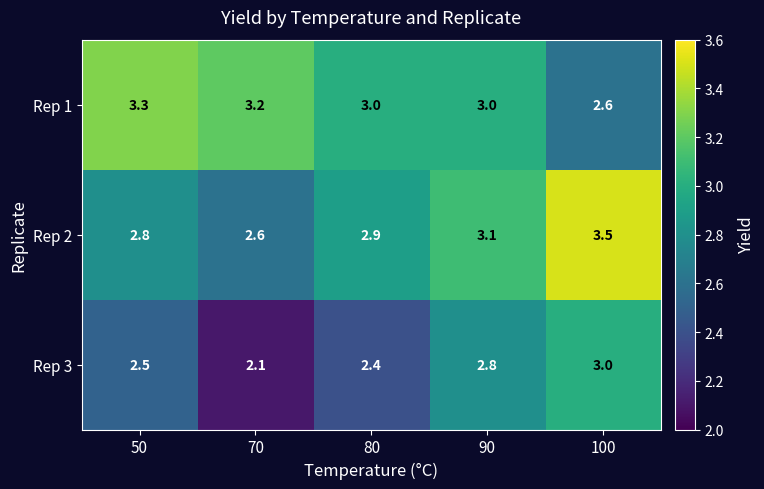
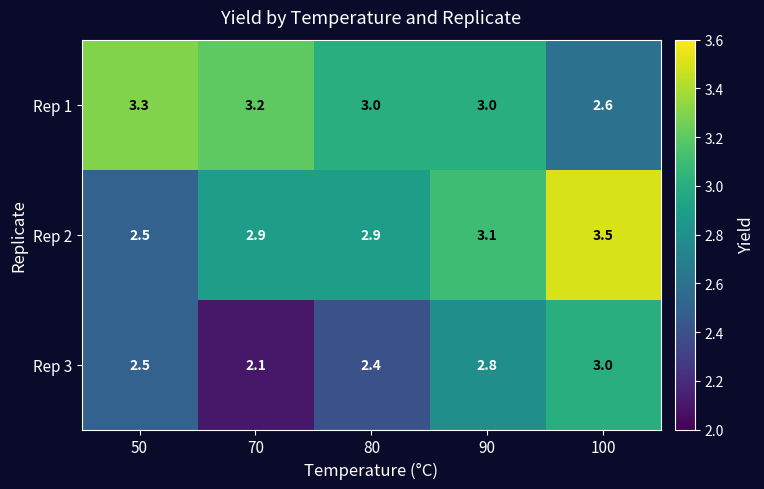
Rep 2, 50: 2.8 -> 2.5
Rep 2, 70: 2.6 -> 2.9
